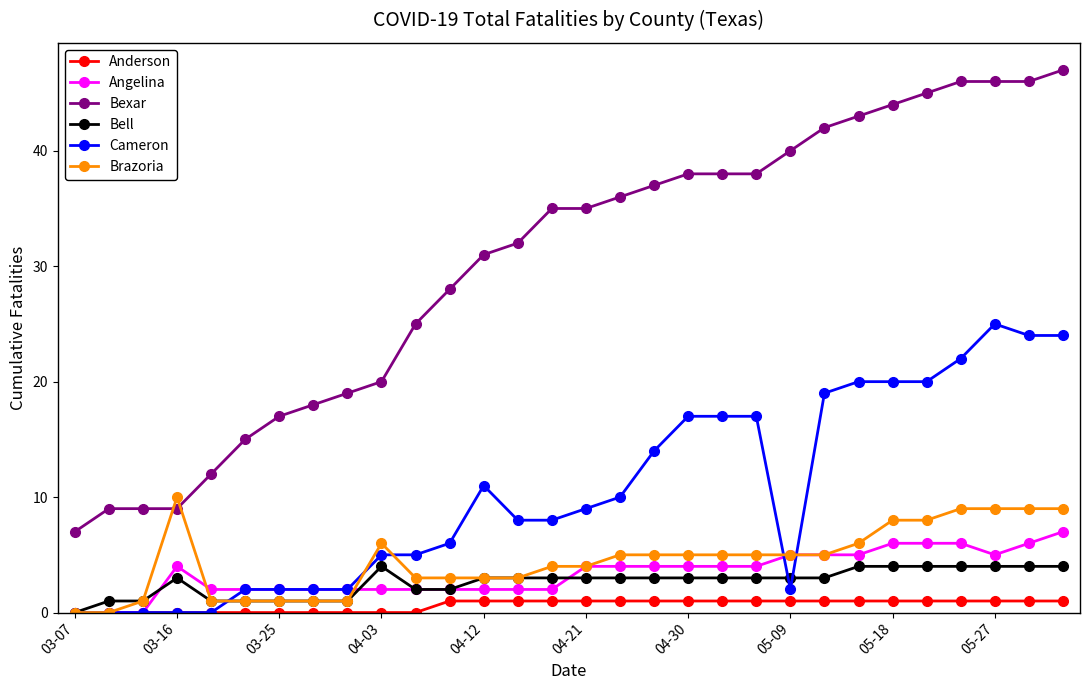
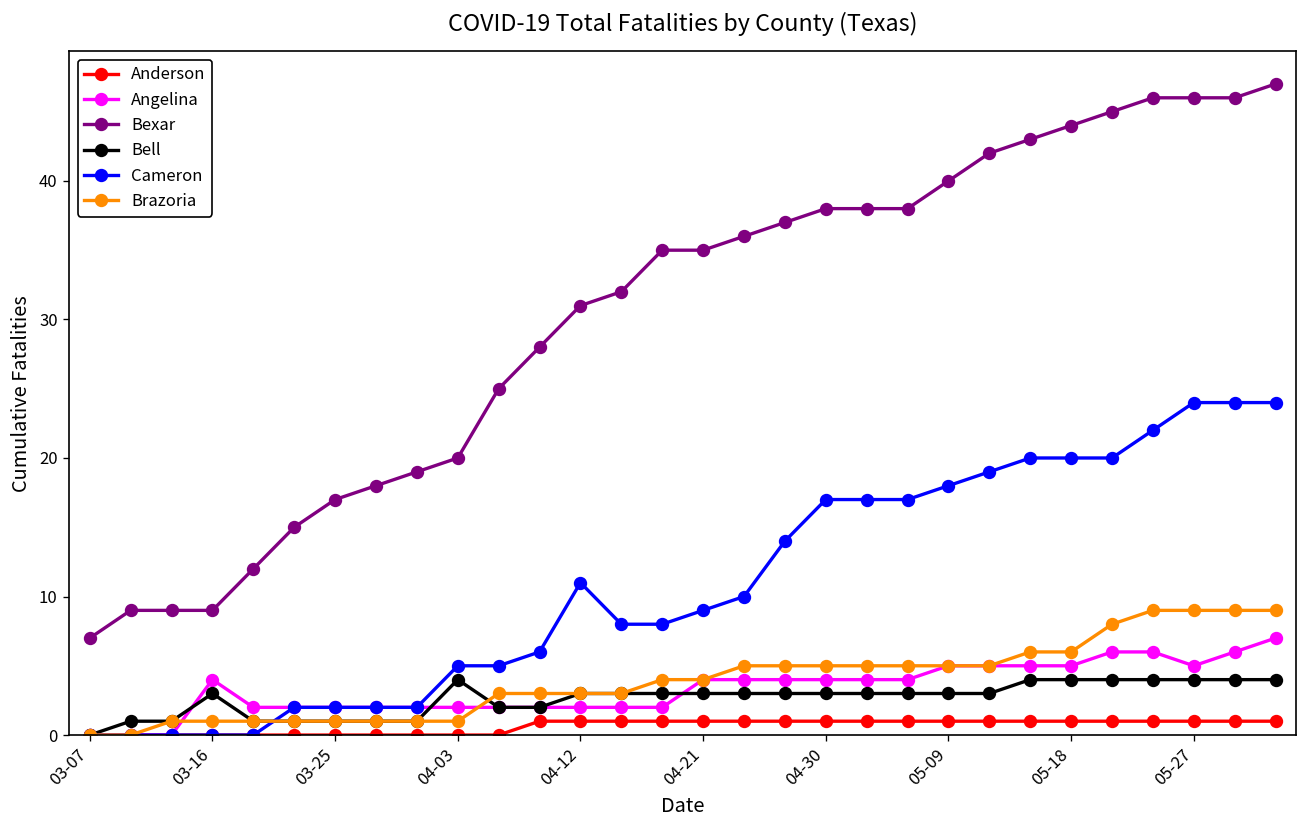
Brazoria, 03-16: 10 -> 1
Brazoria, 04-03: 6 -> 1
Cameron, 05-09: 2 -> 18
Angelina, 05-18: 6 -> 5
Brazoria, 05-18: 8 -> 6
Cameron, 05-27: 25 -> 24
